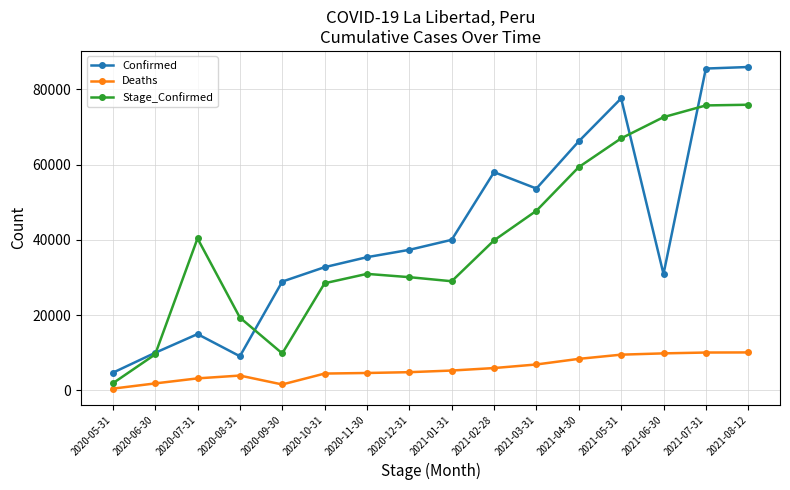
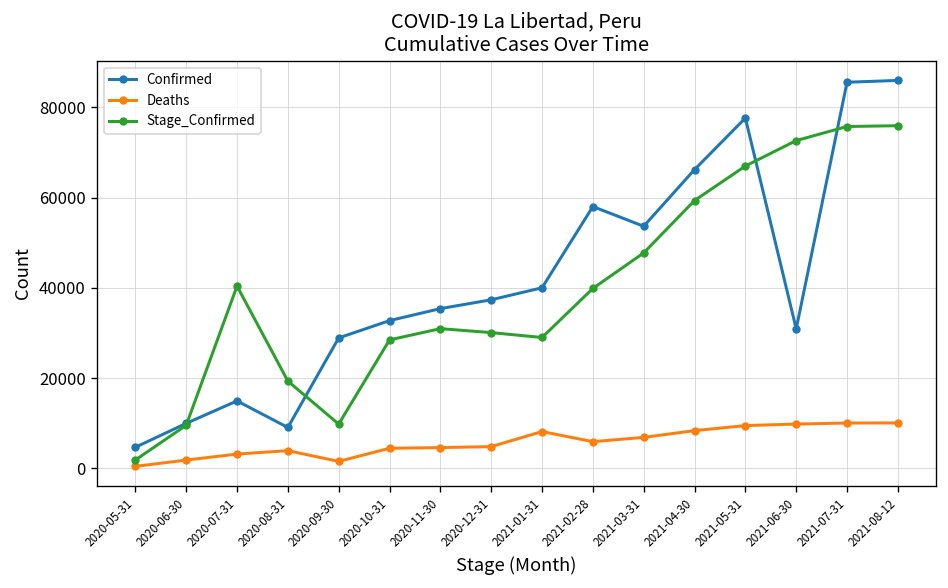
Deaths, 2021-01-31: 5000 -> 8000
